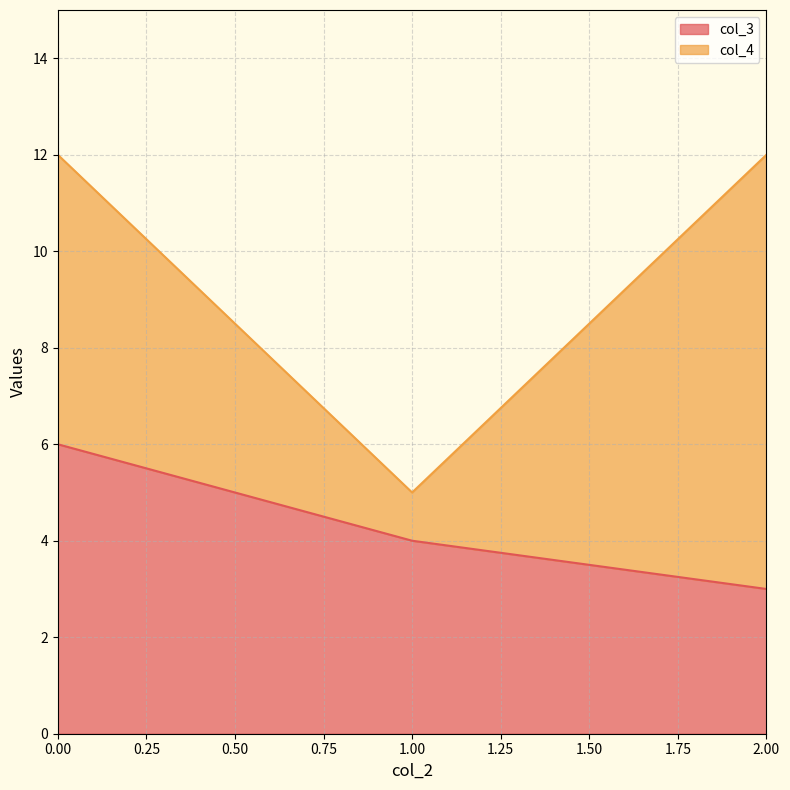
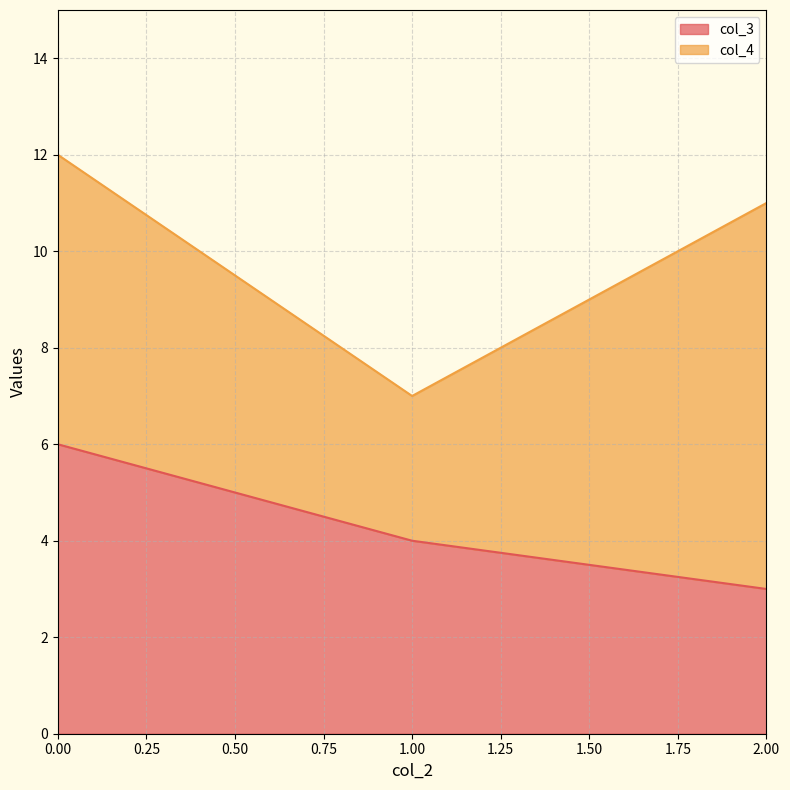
col_4, 1.00: 1 -> 3
col_4, 2.00: 9 -> 8
